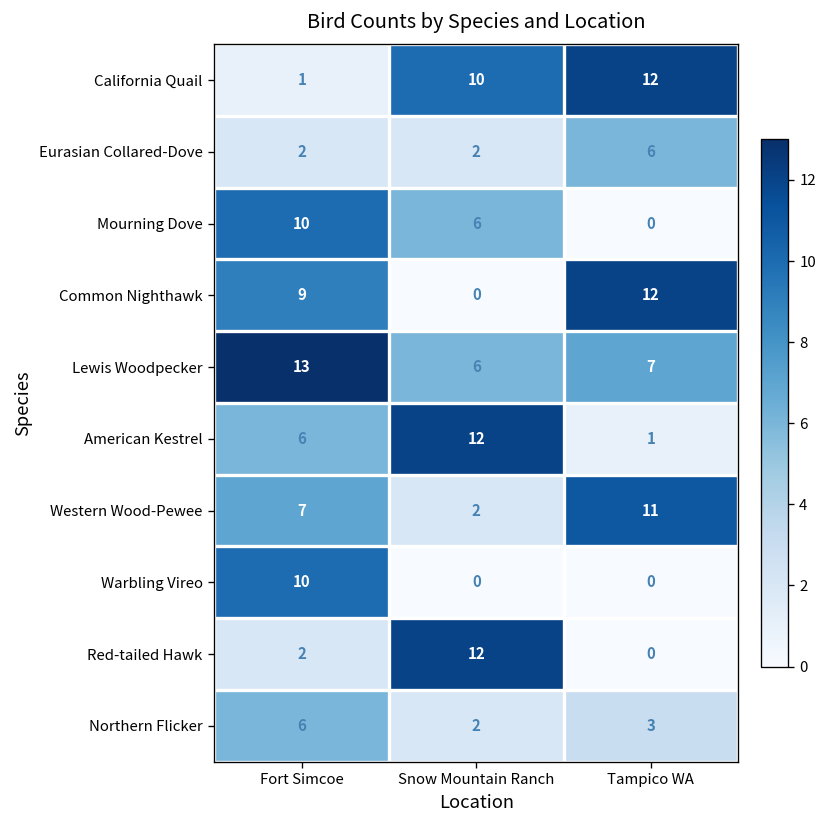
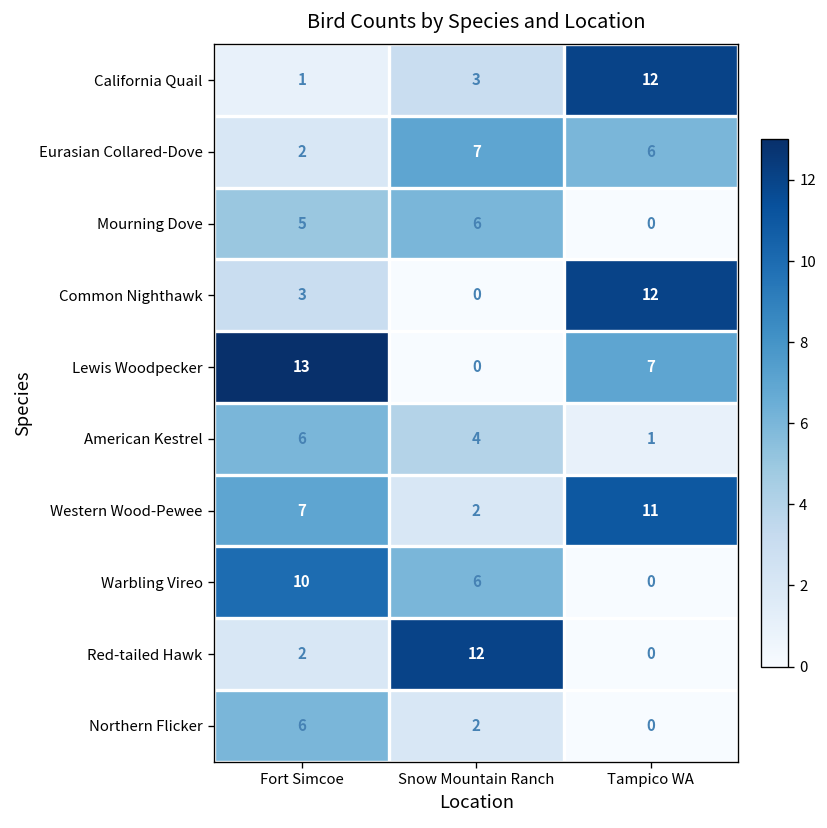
California Quail, Snow Mountain Ranch: 10 -> 3
Eurasian Collared-Dove, Snow Mountain Ranch: 2 -> 7
Mourning Dove, Fort Simcoe: 10 -> 5
Common Nighthawk, Fort Simcoe: 9 -> 3
Lewis Woodpecker, Snow Mountain Ranch: 6 -> 0
American Kestrel, Snow Mountain Ranch: 12 -> 4
Warbling Vireo, Snow Mountain Ranch: 0 -> 6
Northern Flicker, Tampico WA: 3 -> 0
